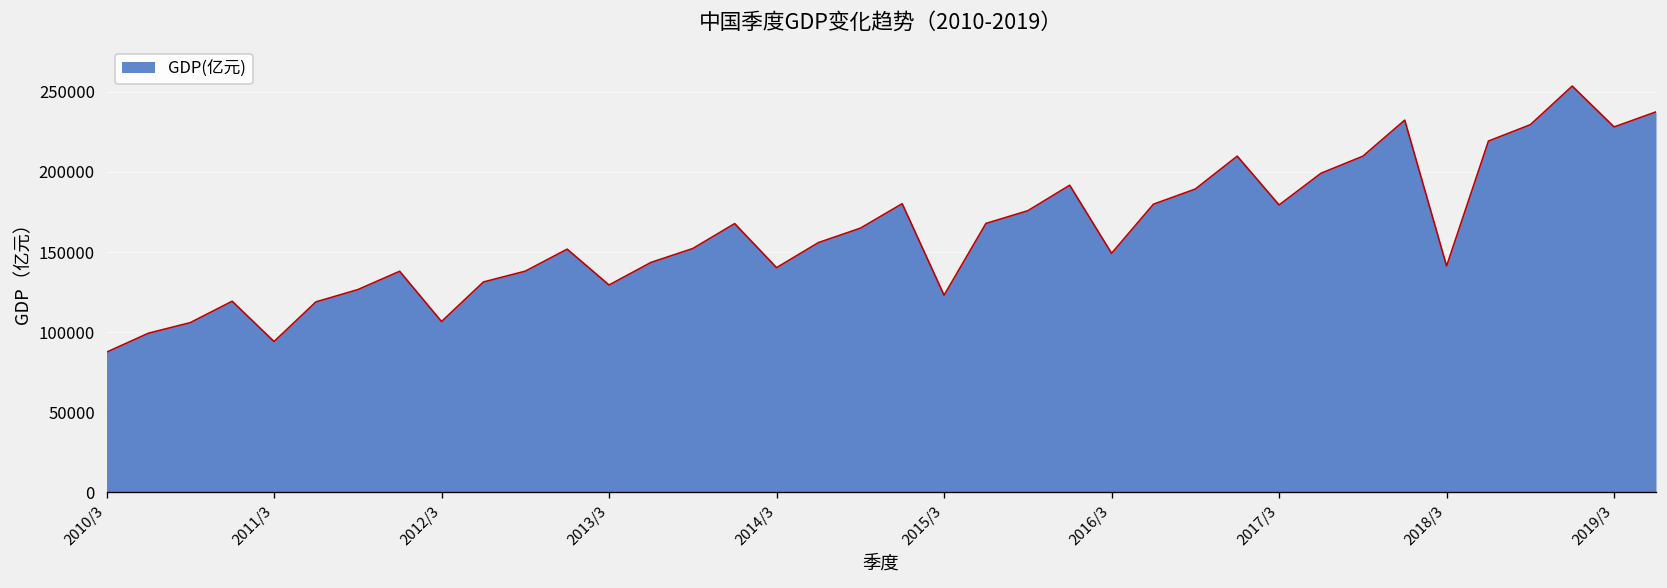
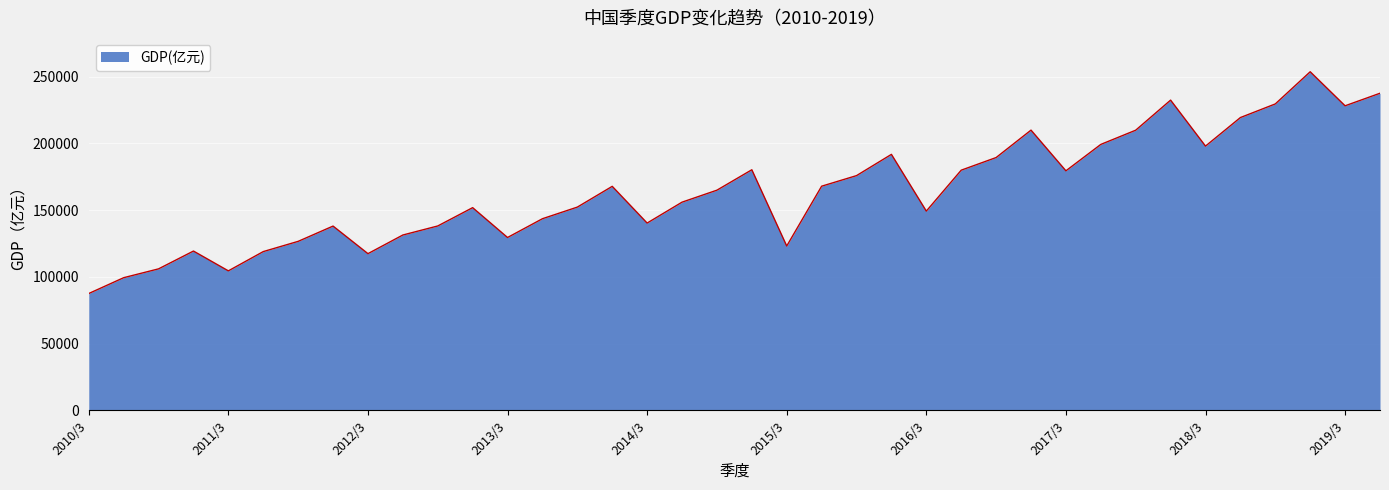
2011/3: 94000 -> 104000
2012/3: 107000 -> 117000
2018/3: 141000 -> 198000
